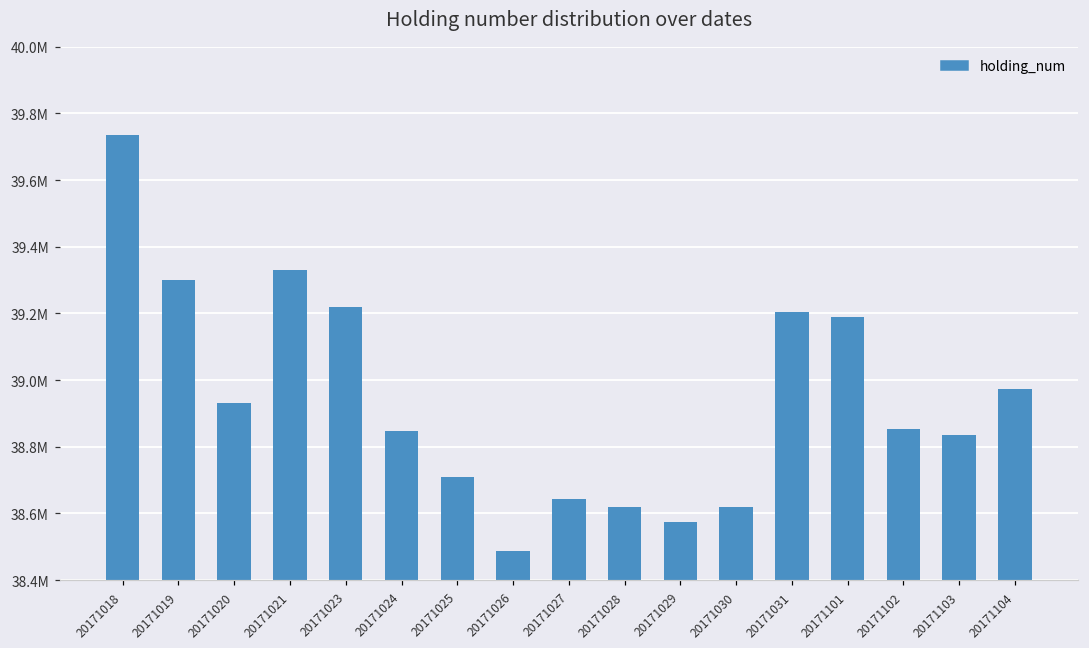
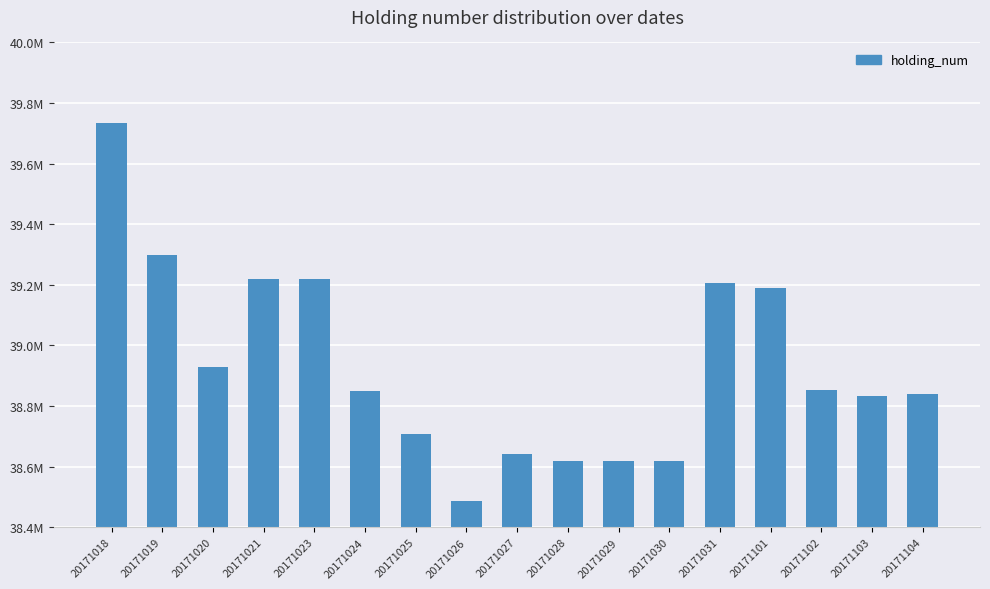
20171021: 39330000 -> 39220000
20171029: 38570000 -> 38620000
20171104: 38970000 -> 38840000
